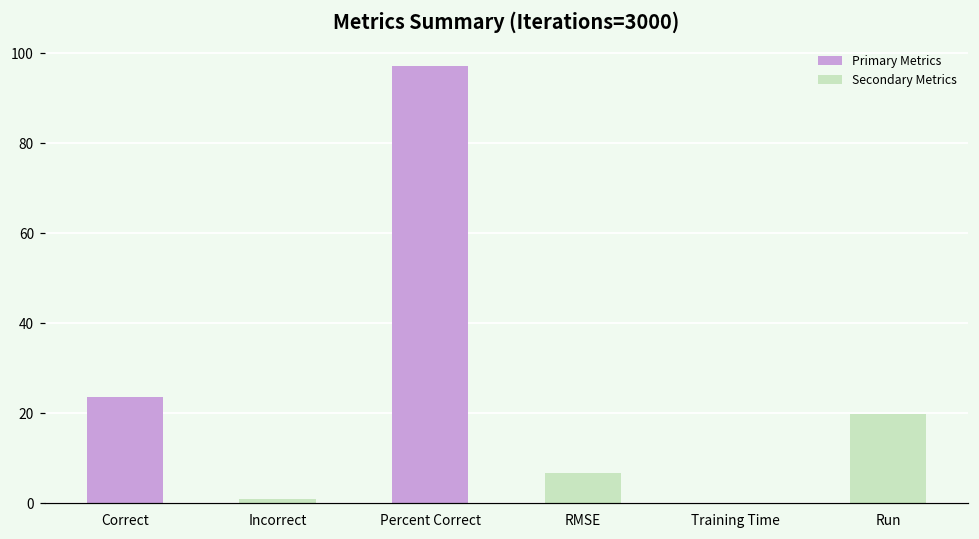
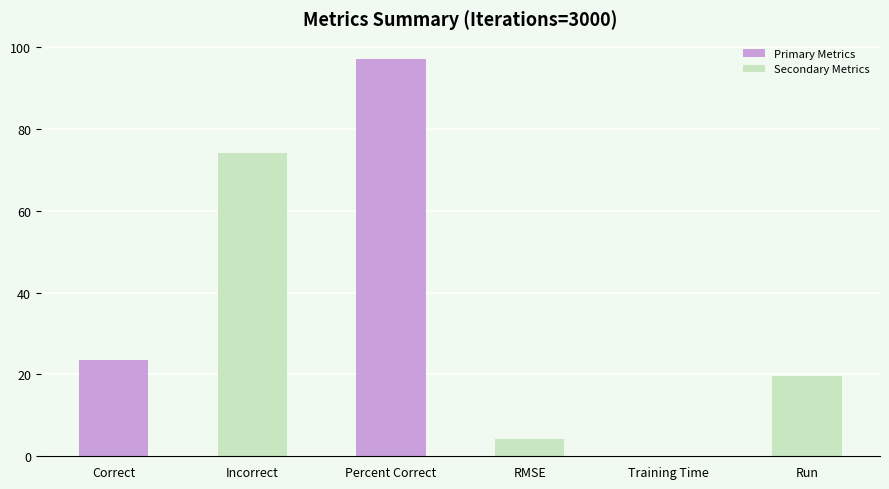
Incorrect: 1 -> 74
RMSE: 7 -> 4
